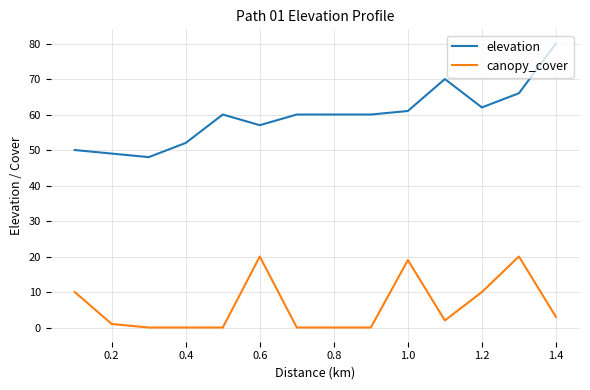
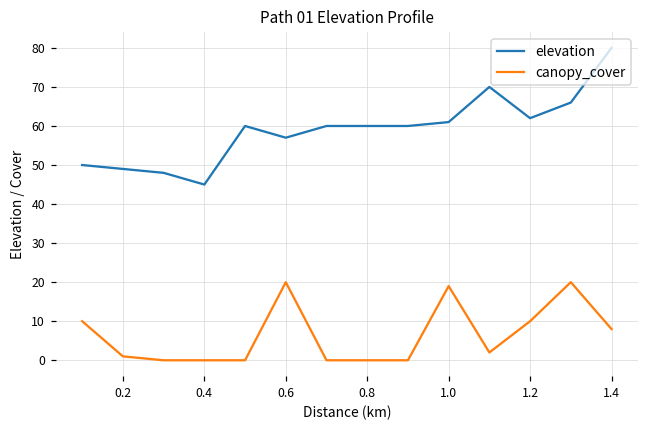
elevation, 0.4: 52 -> 45
canopy_cover, 1.4: 3 -> 8
